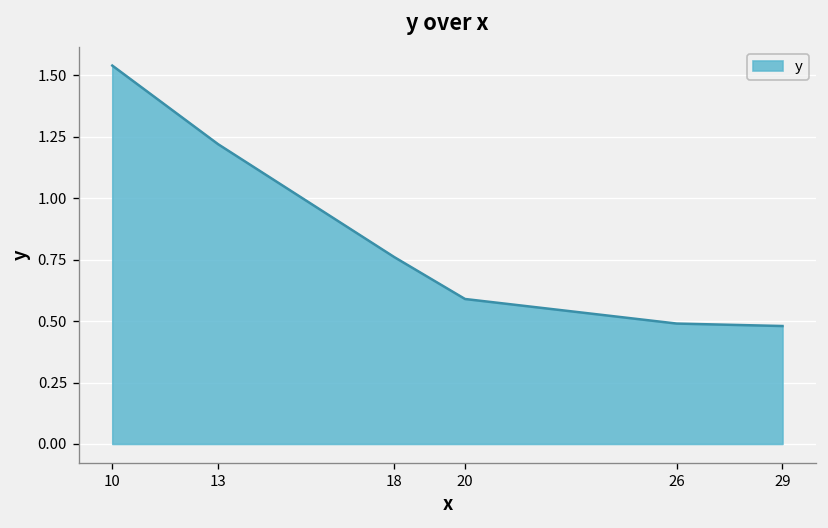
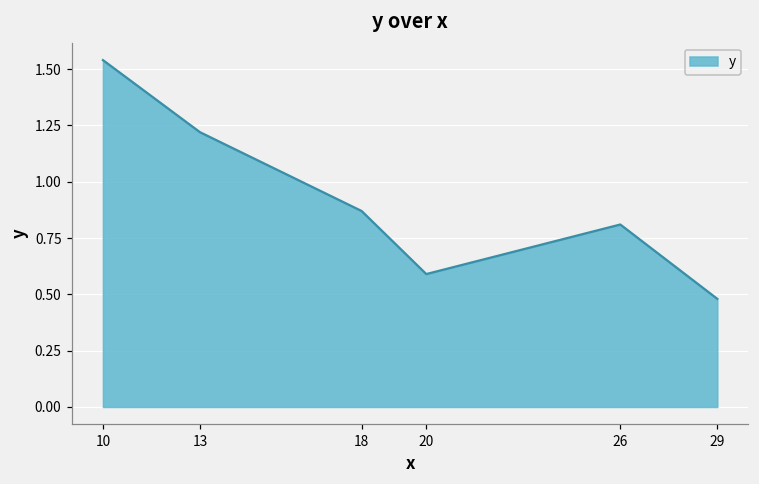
18: 0.76 -> 0.87
26: 0.49 -> 0.81
